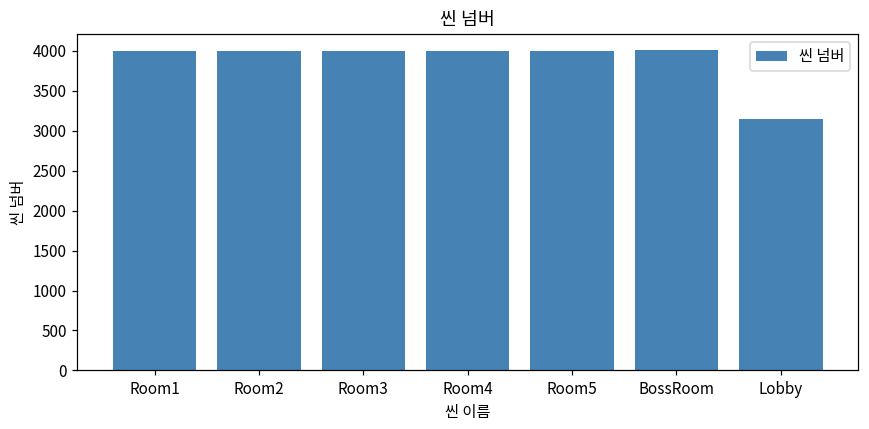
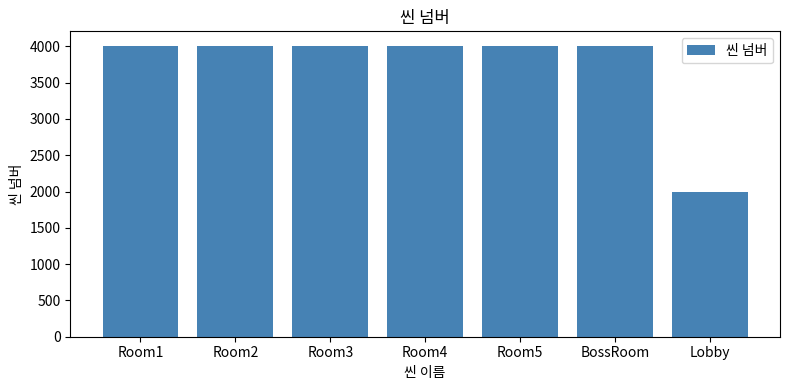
Lobby: 3200 -> 2000
